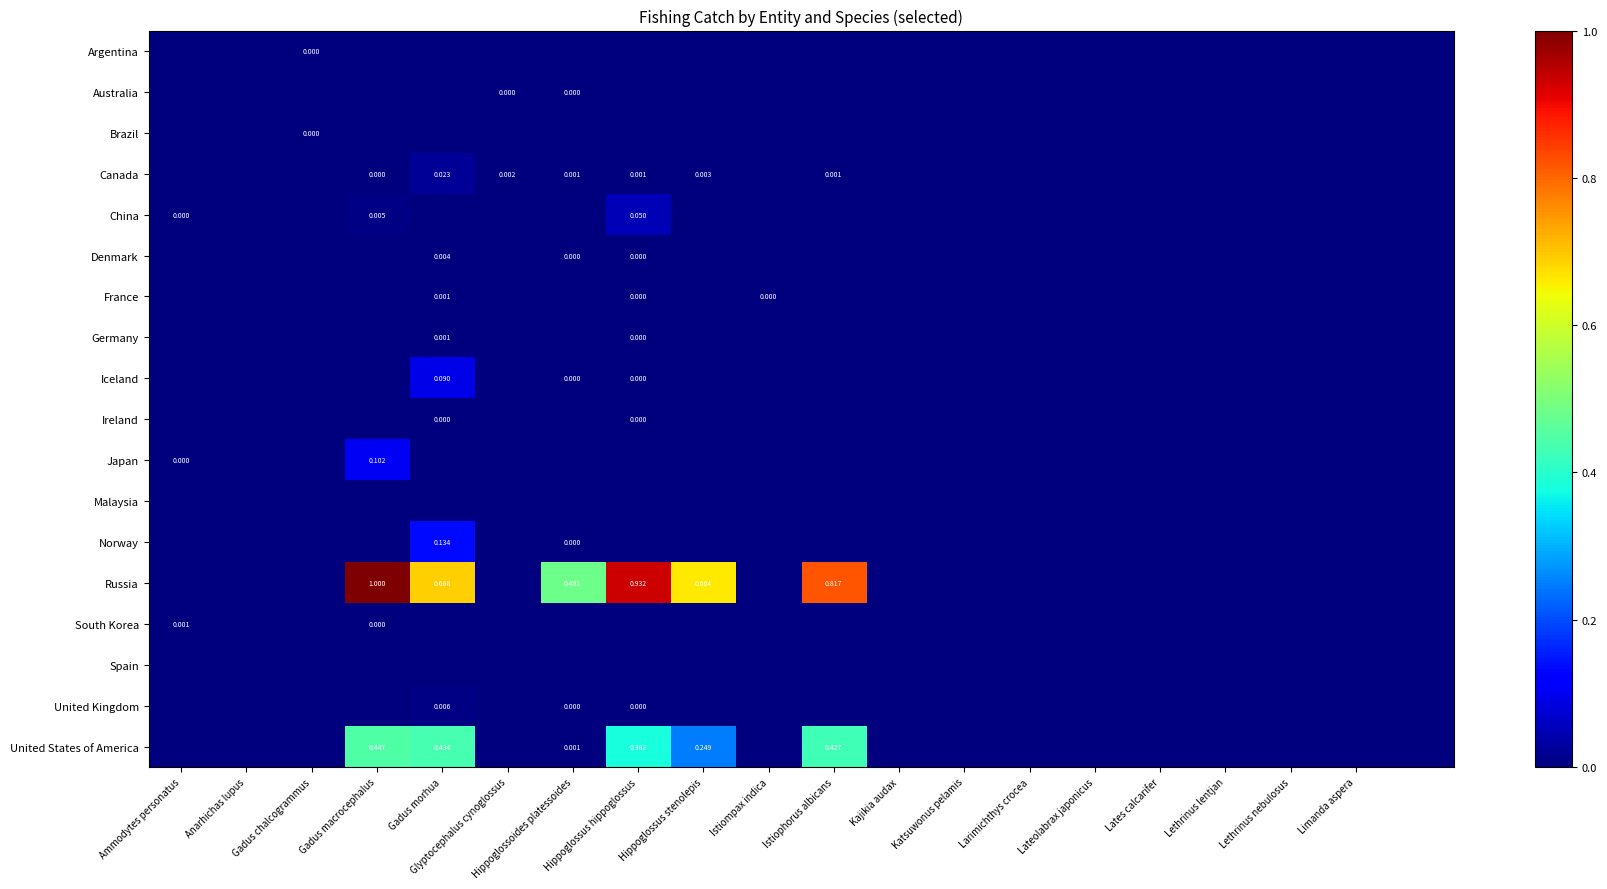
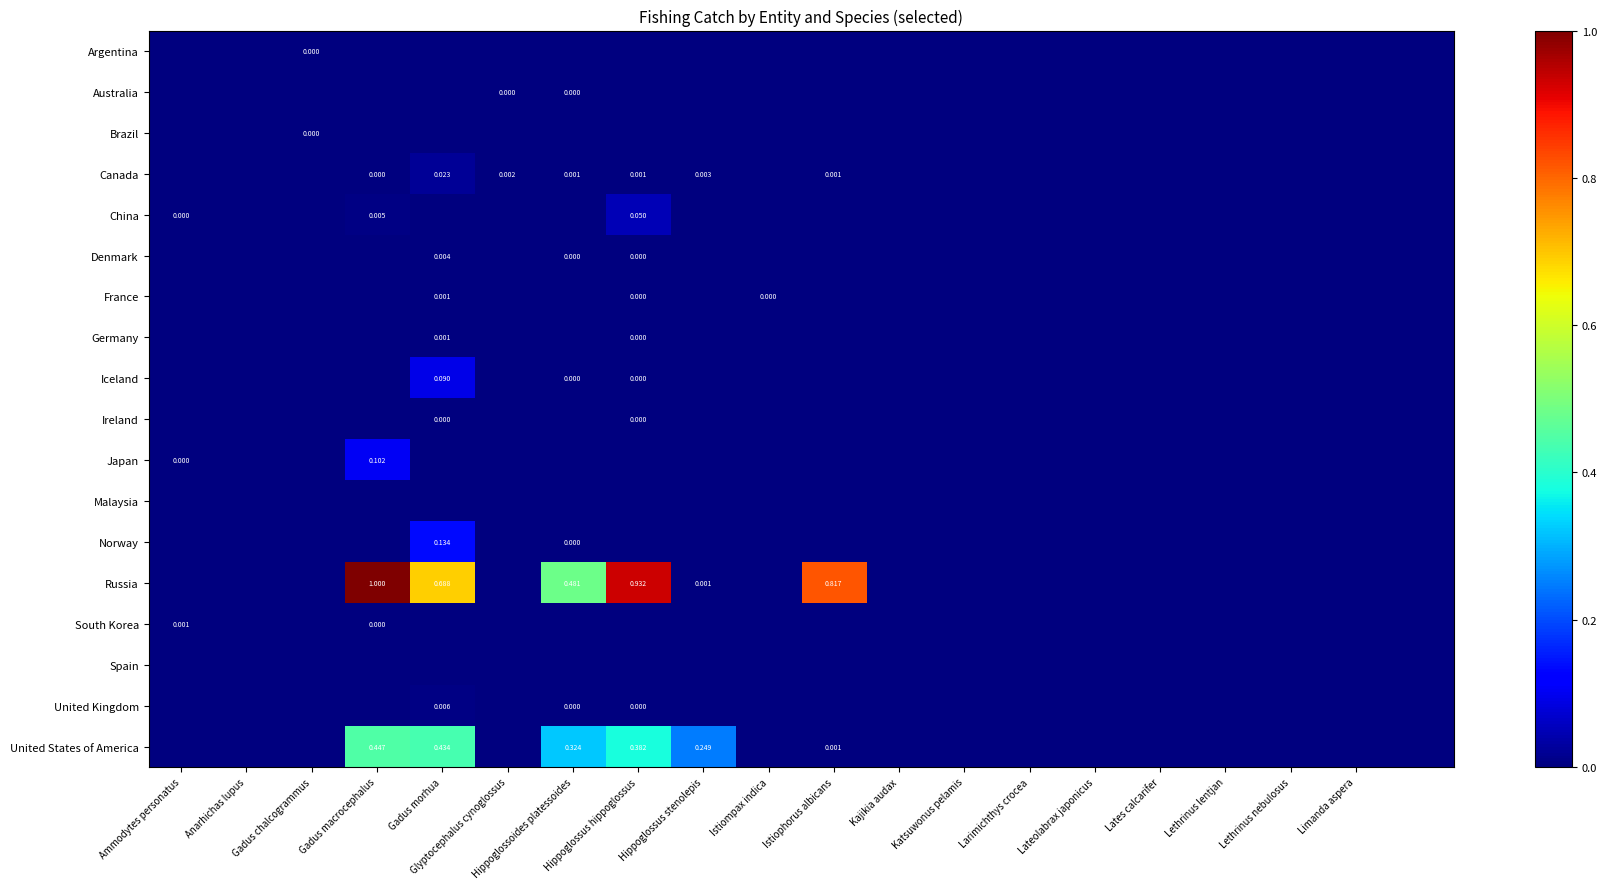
Russia, Hippoglossus stenolepis: 0.664 -> 0.001
United States of America, Hippoglossoides platessoides: 0.001 -> 0.324
United States of America, Istiophorus albicans: 0.427 -> 0.001
